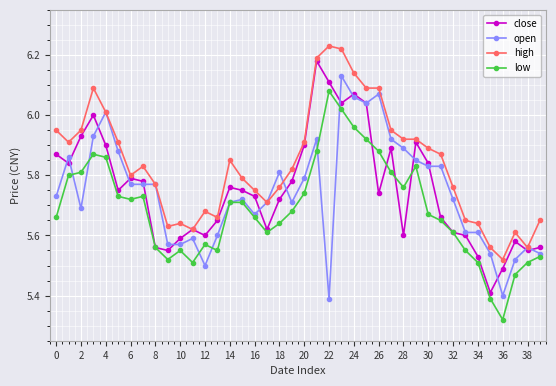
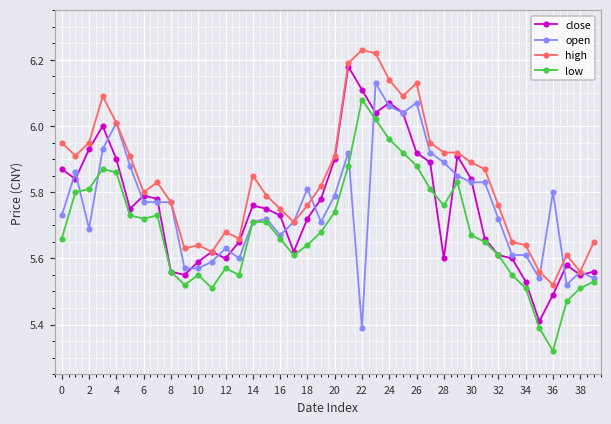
open, 12: 5.50 -> 5.63
close, 26: 5.74 -> 5.92
high, 26: 6.09 -> 6.13
open, 36: 5.4 -> 5.8
